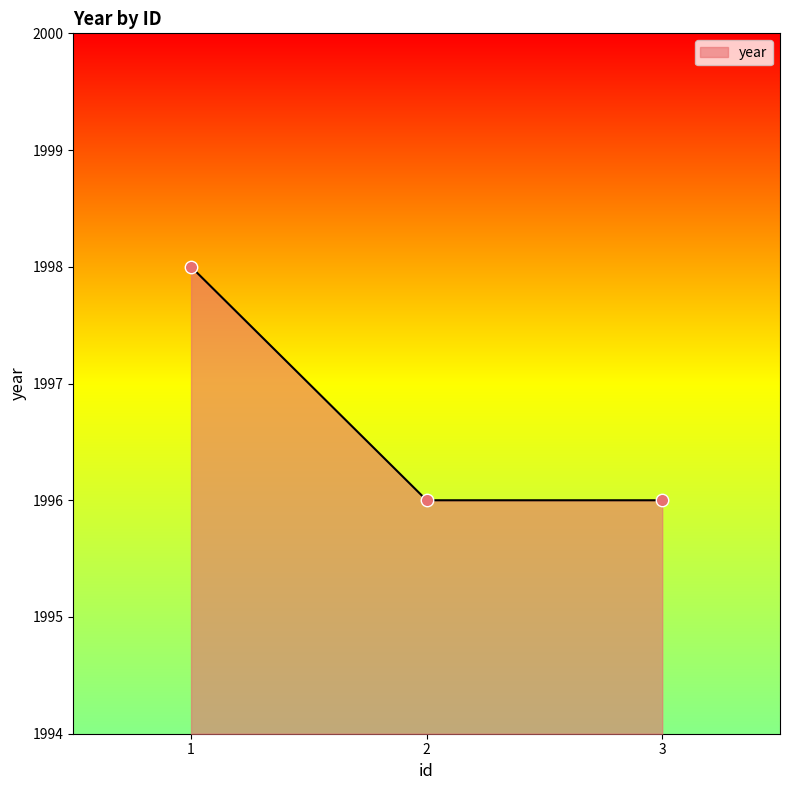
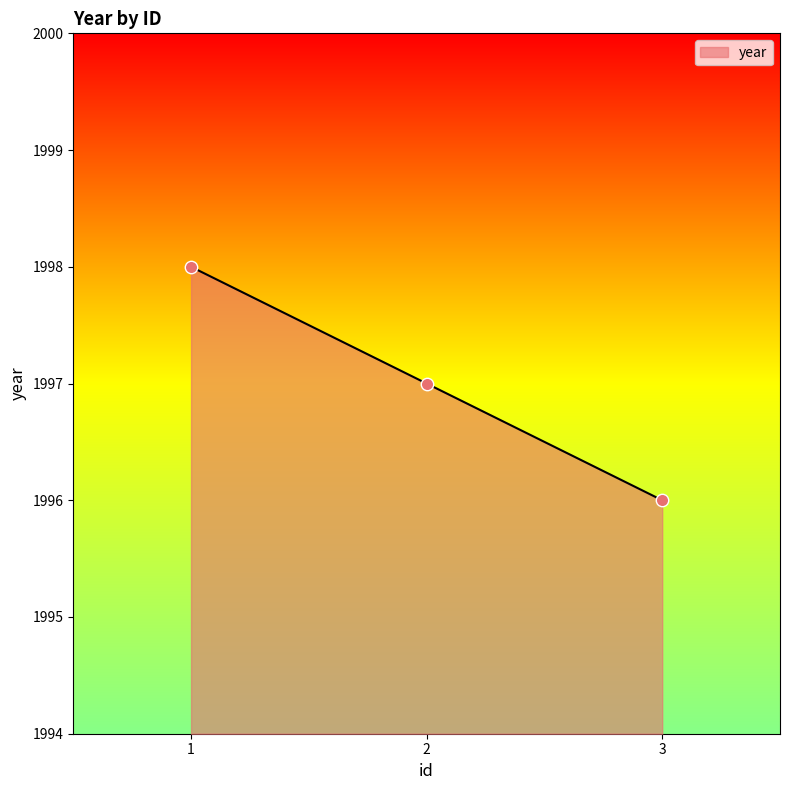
2: 1996 -> 1997
